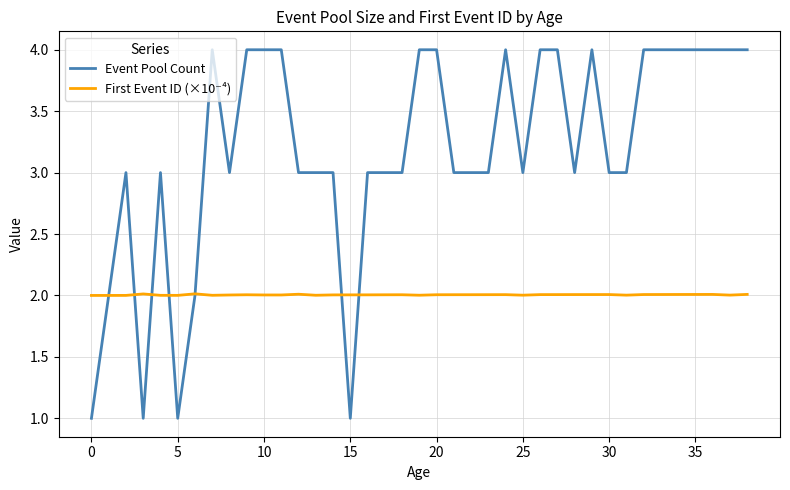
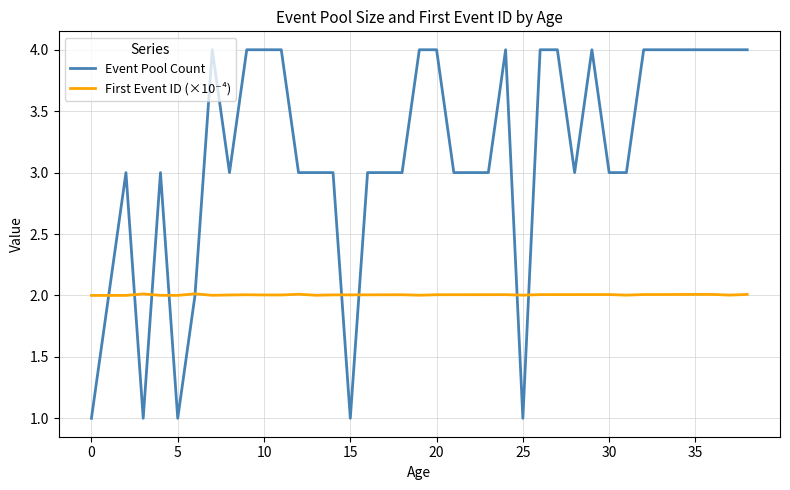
Event Pool Count, 25: 3 -> 1
